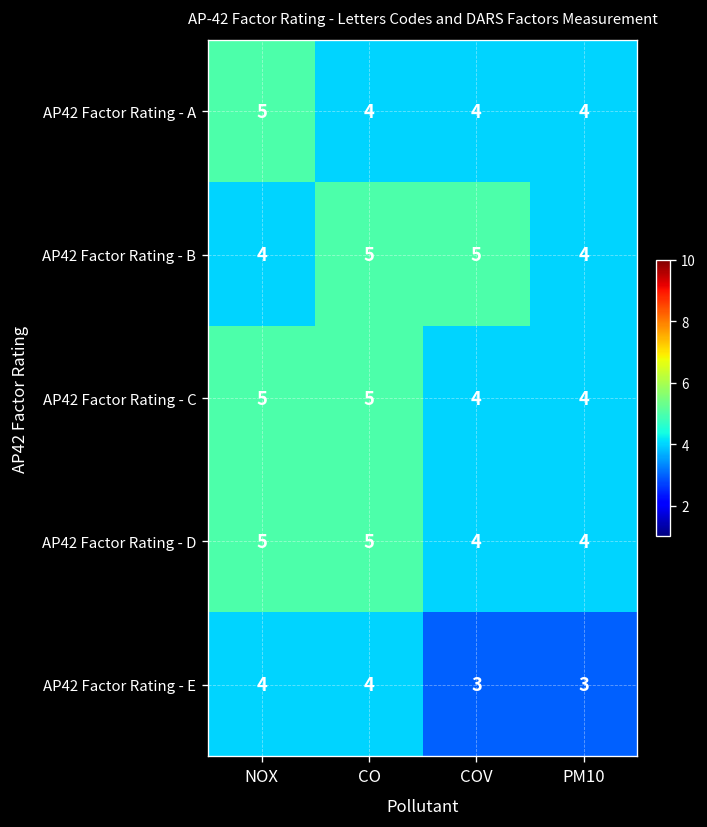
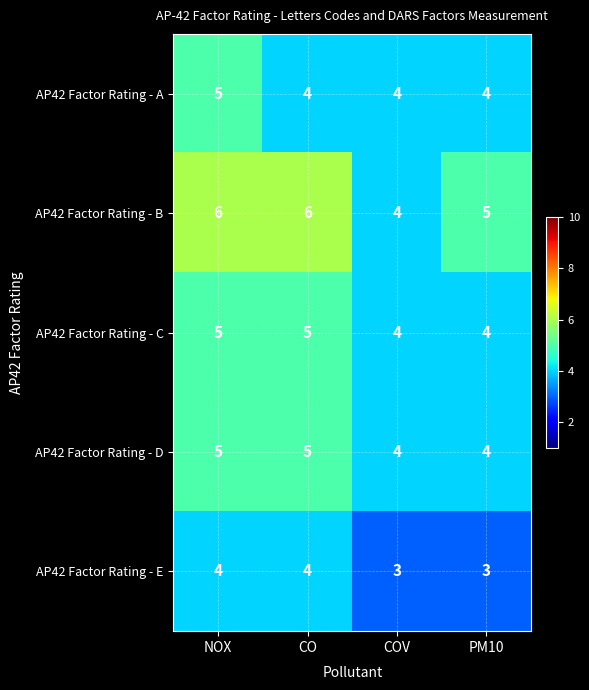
AP42 Factor Rating - B, NOX: 4 -> 6
AP42 Factor Rating - B, CO: 5 -> 6
AP42 Factor Rating - B, COV: 5 -> 4
AP42 Factor Rating - B, PM10: 4 -> 5
